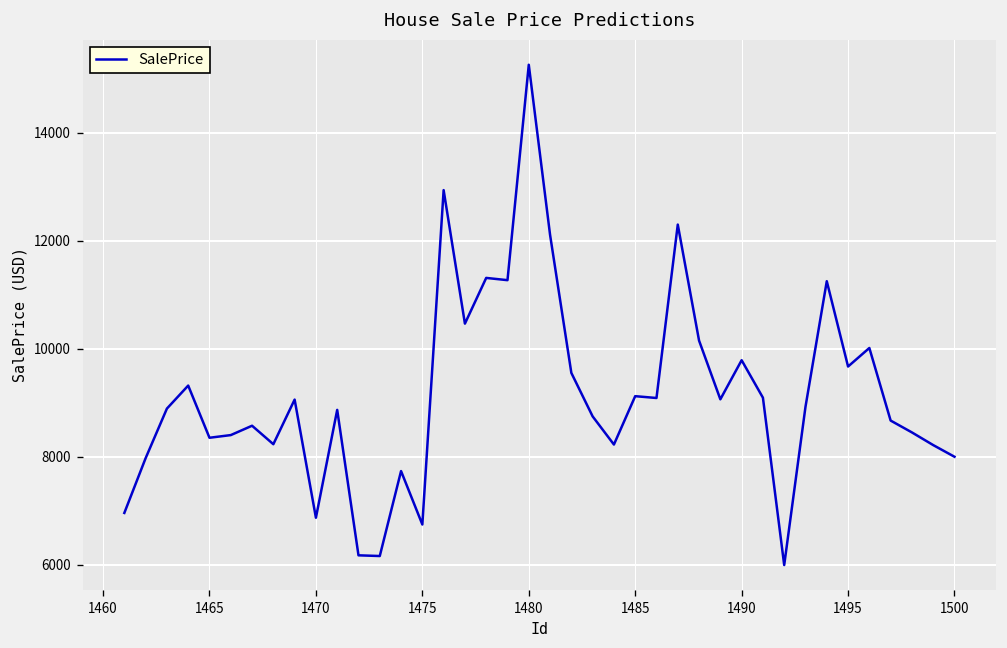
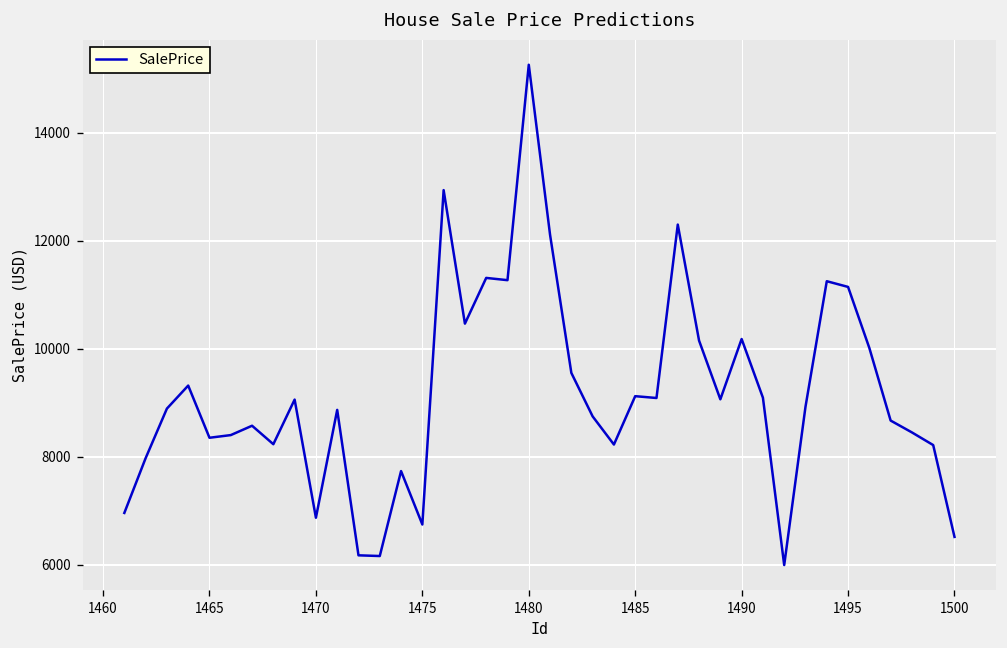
1490: 9800 -> 10200
1495: 9700 -> 11100
1500: 8000 -> 6500
